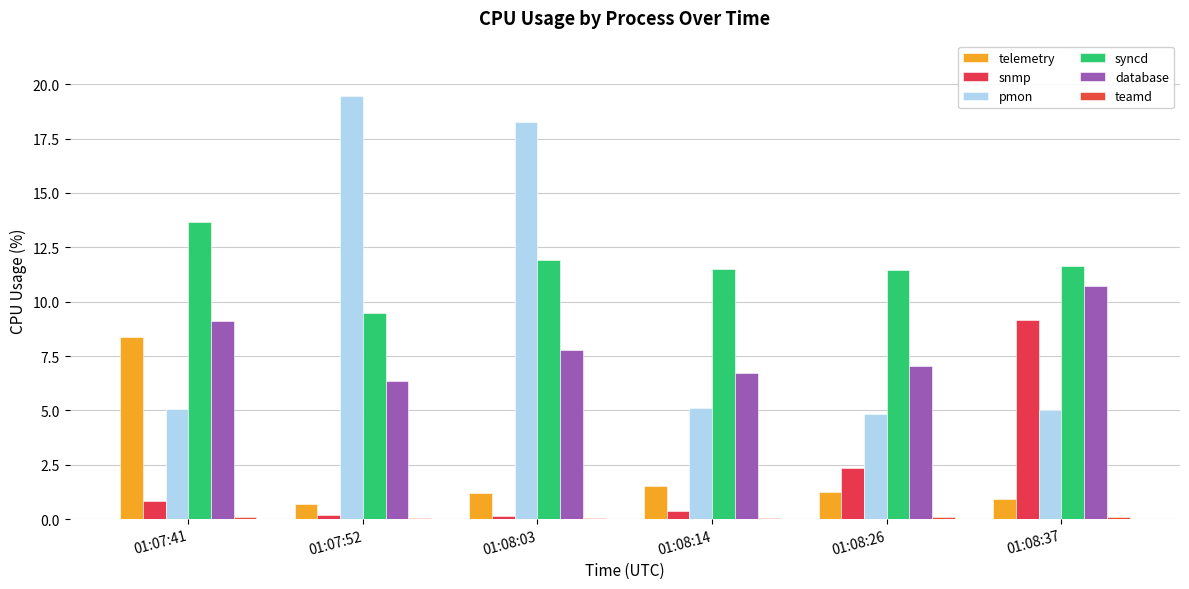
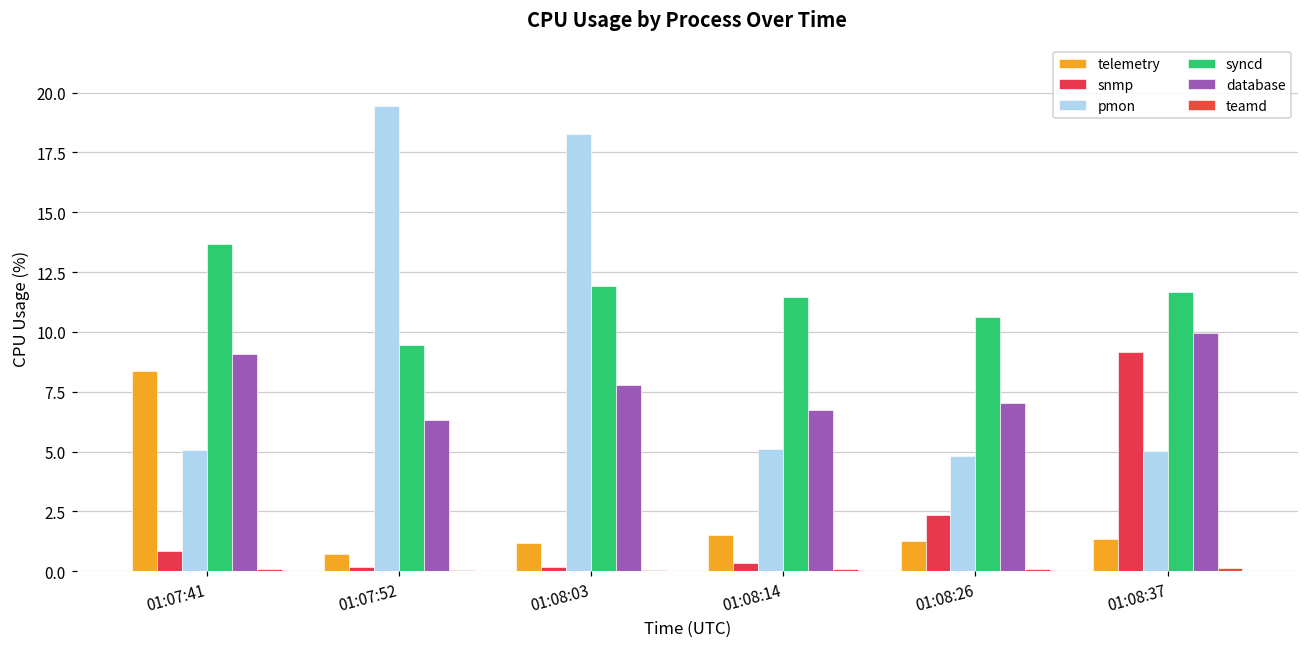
syncd, 01:08:26: 11.4 -> 10.6
telemetry, 01:08:37: 0.9 -> 1.4
database, 01:08:37: 10.7 -> 10.0
